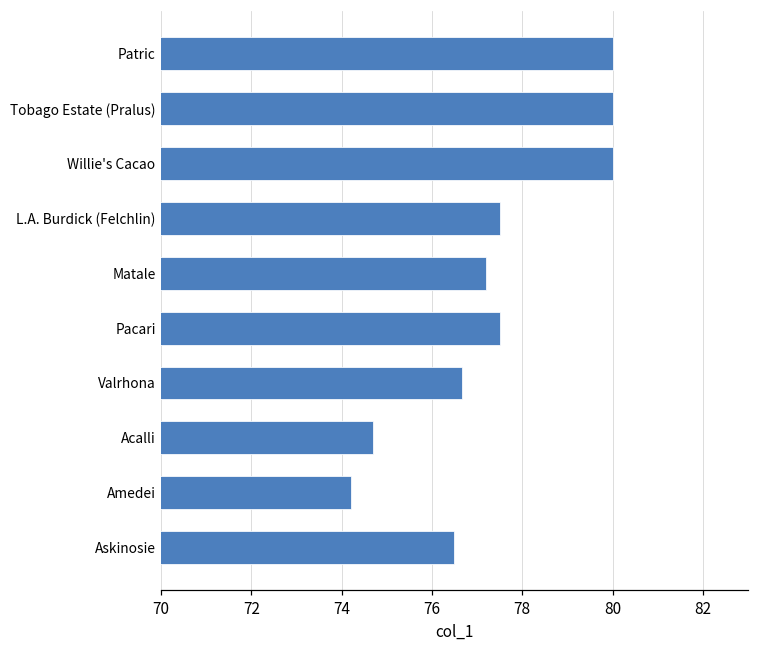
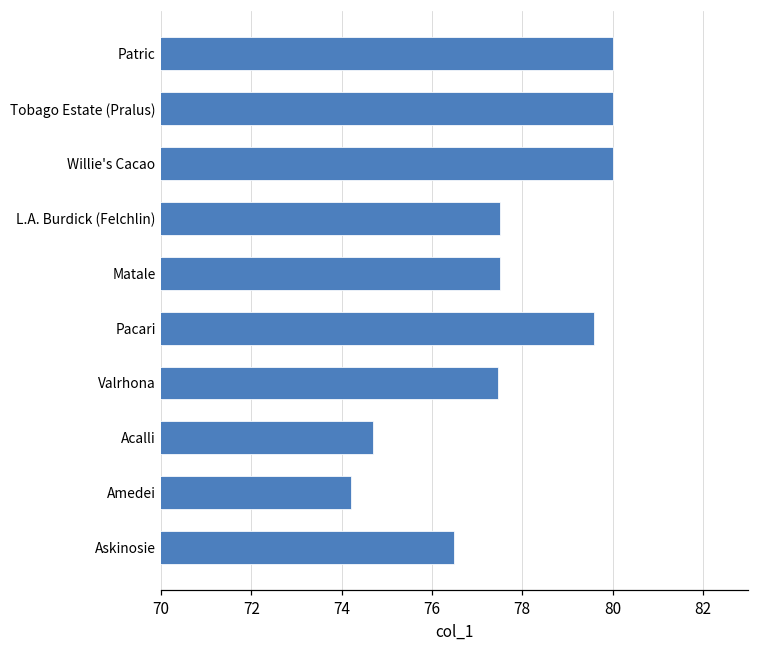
Matale: 77.2 -> 77.5
Pacari: 77.5 -> 79.6
Valrhona: 76.7 -> 77.5
